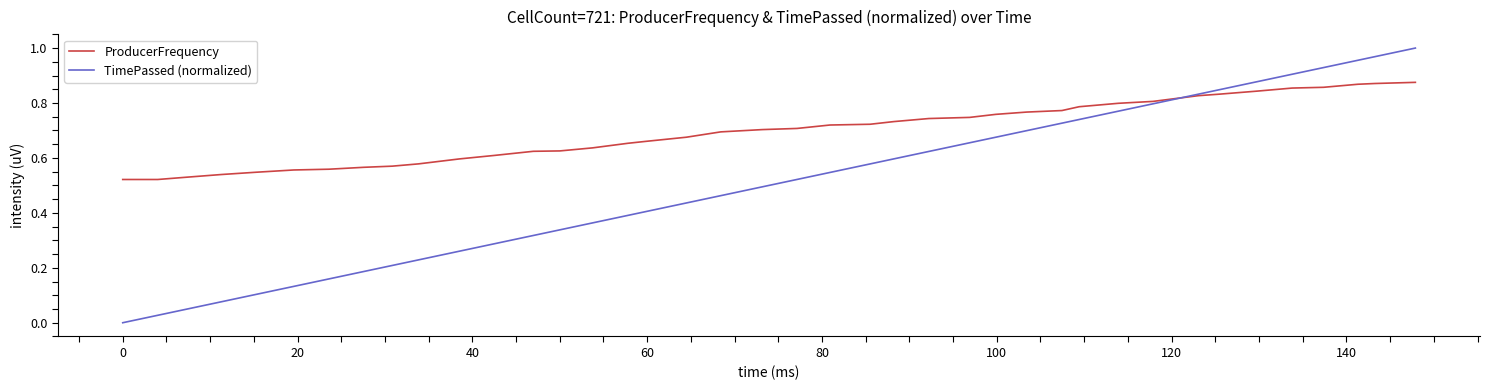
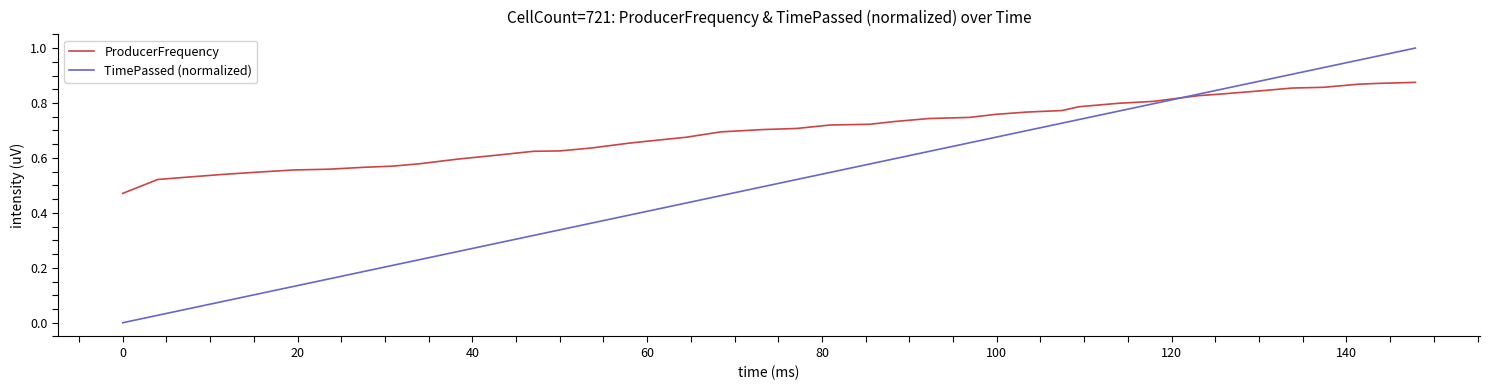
ProducerFrequency, 0: 0.52 -> 0.47
